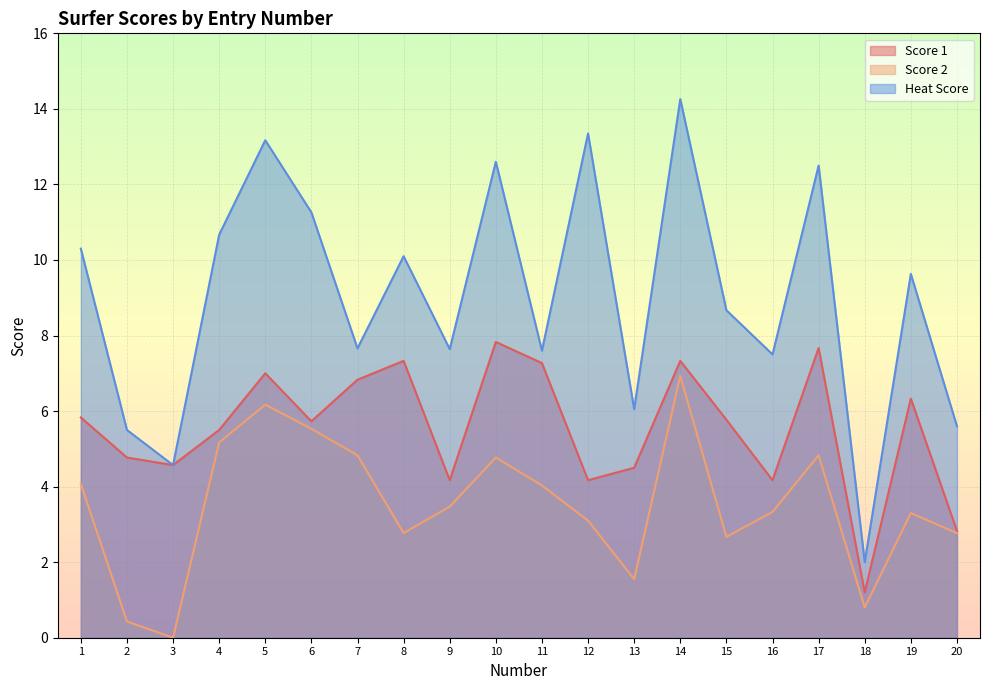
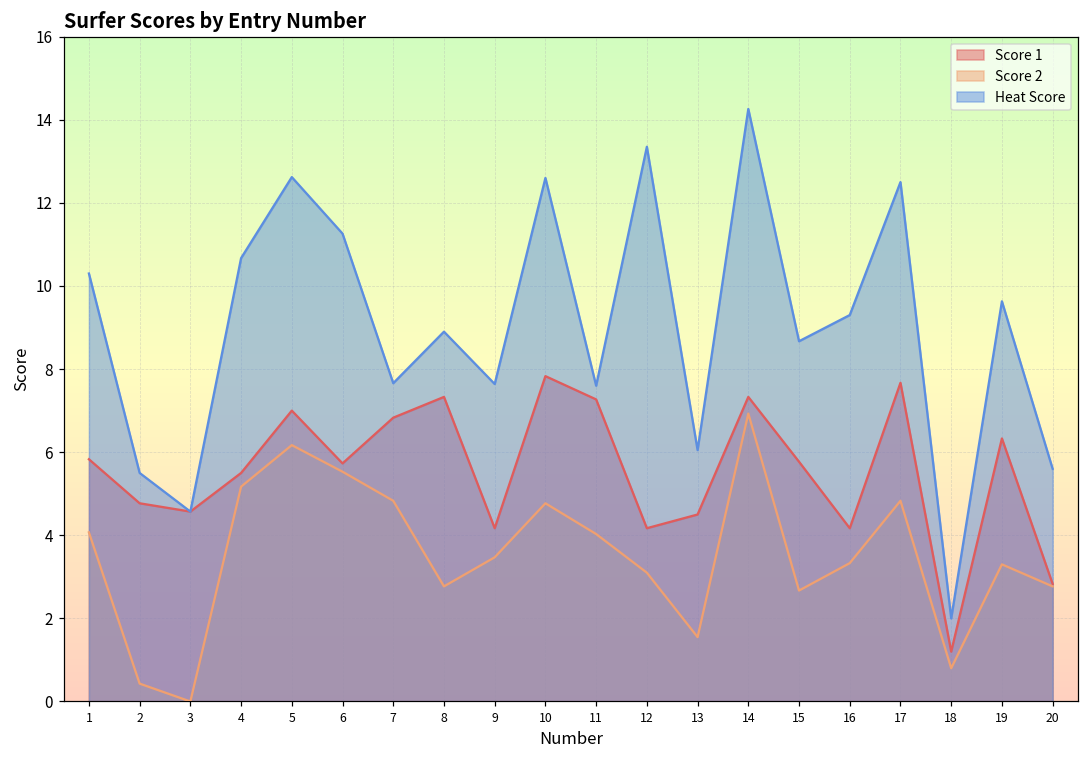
Heat Score, 5: 13.2 -> 12.6
Heat Score, 8: 10.1 -> 8.9
Heat Score, 16: 7.5 -> 9.3
